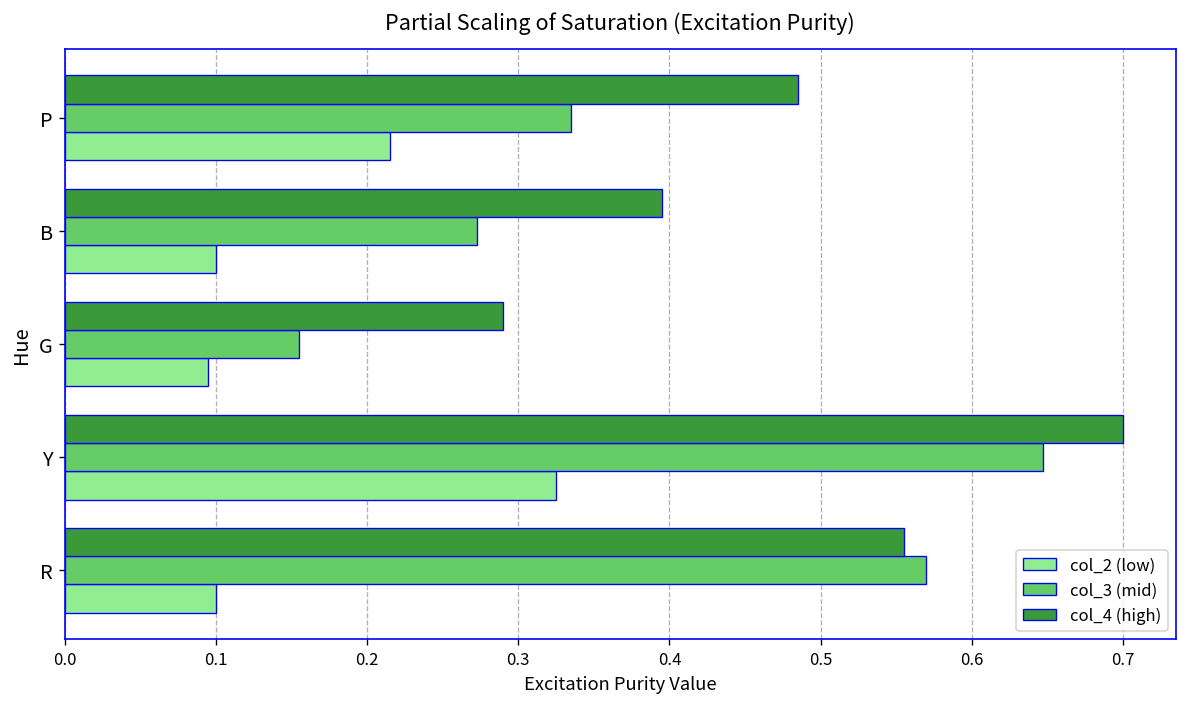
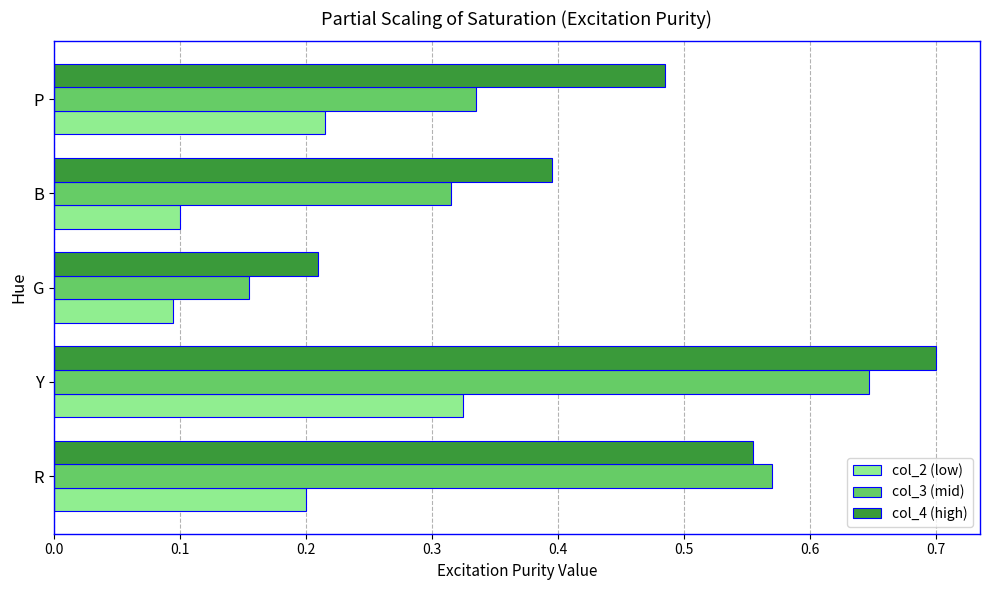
col_3 (mid), B: 0.273 -> 0.315
col_4 (high), G: 0.29 -> 0.21
col_2 (low), R: 0.1 -> 0.2
